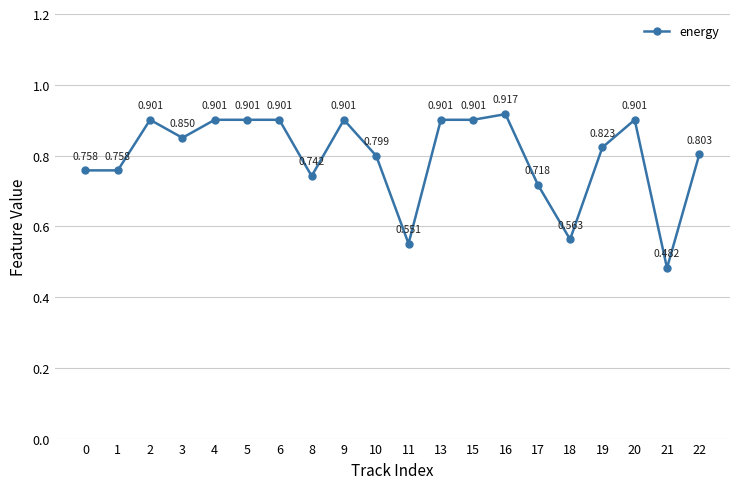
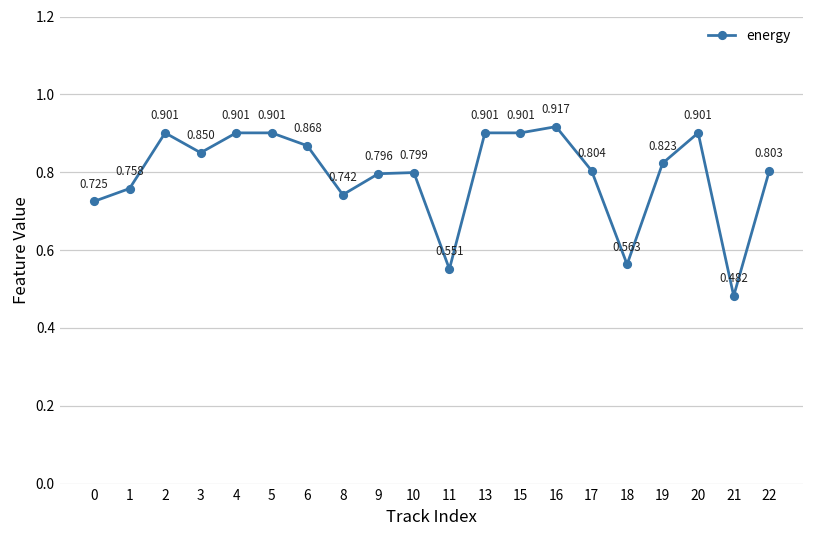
0: 0.758 -> 0.725
6: 0.901 -> 0.868
9: 0.901 -> 0.796
17: 0.718 -> 0.804
